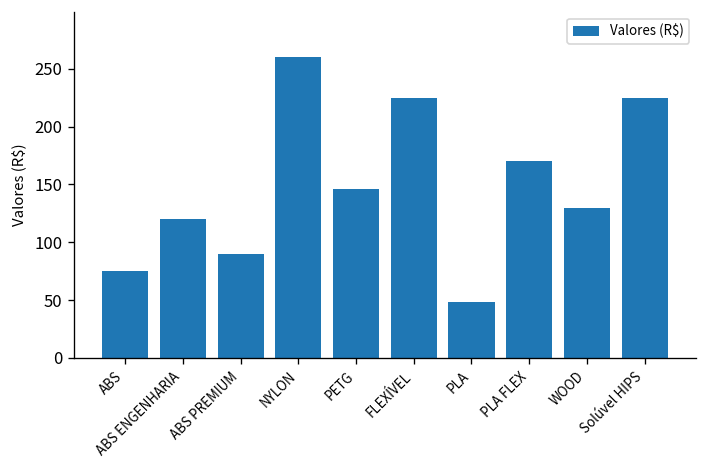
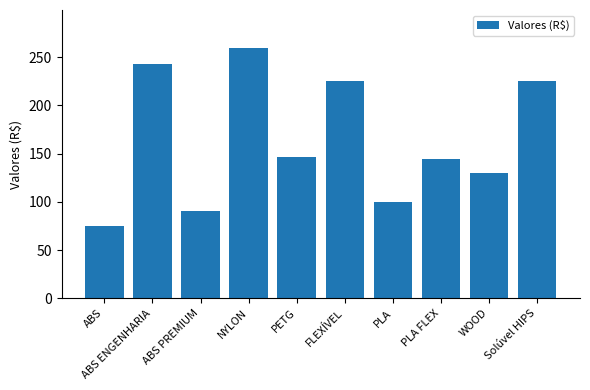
ABS ENGENHARIA: 120 -> 240
PLA: 50 -> 100
PLA FLEX: 170 -> 140
